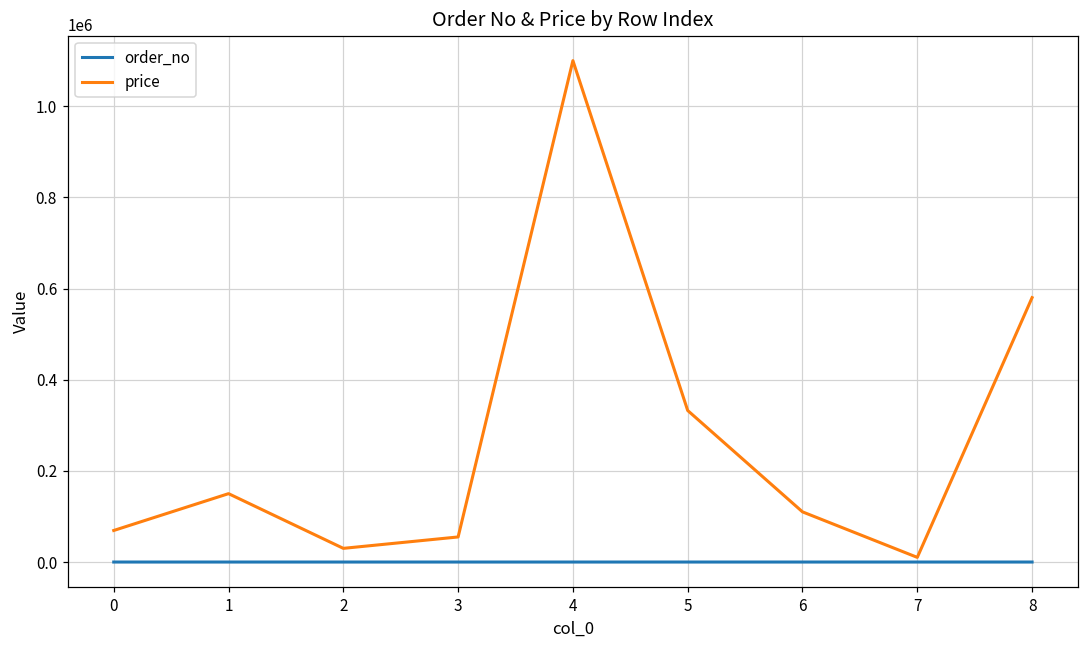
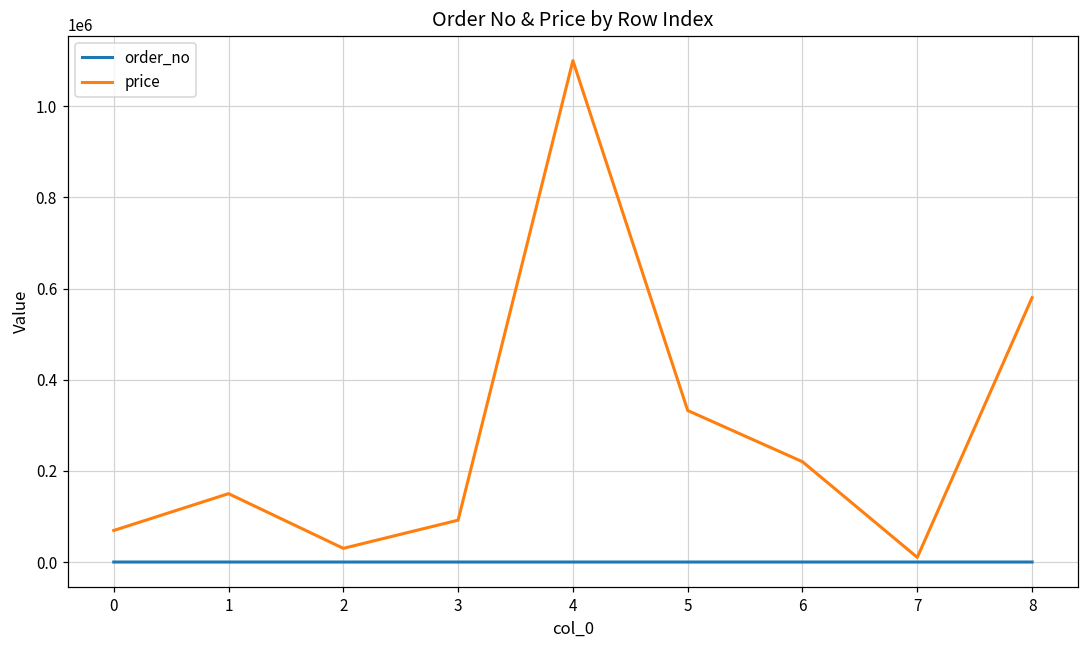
price, 3: 60000 -> 90000
price, 6: 110000 -> 220000
